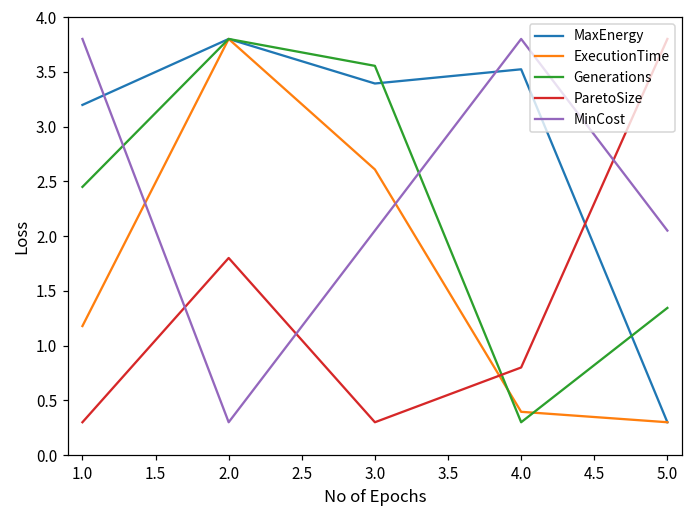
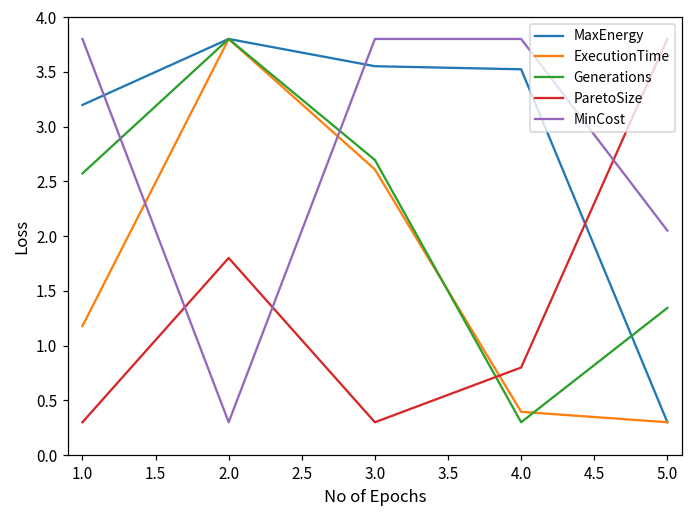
Generations, 1.0: 2.4 -> 2.6
MaxEnergy, 3.0: 3.4 -> 3.6
Generations, 3.0: 3.6 -> 2.7
MinCost, 3.0: 2.1 -> 3.8
